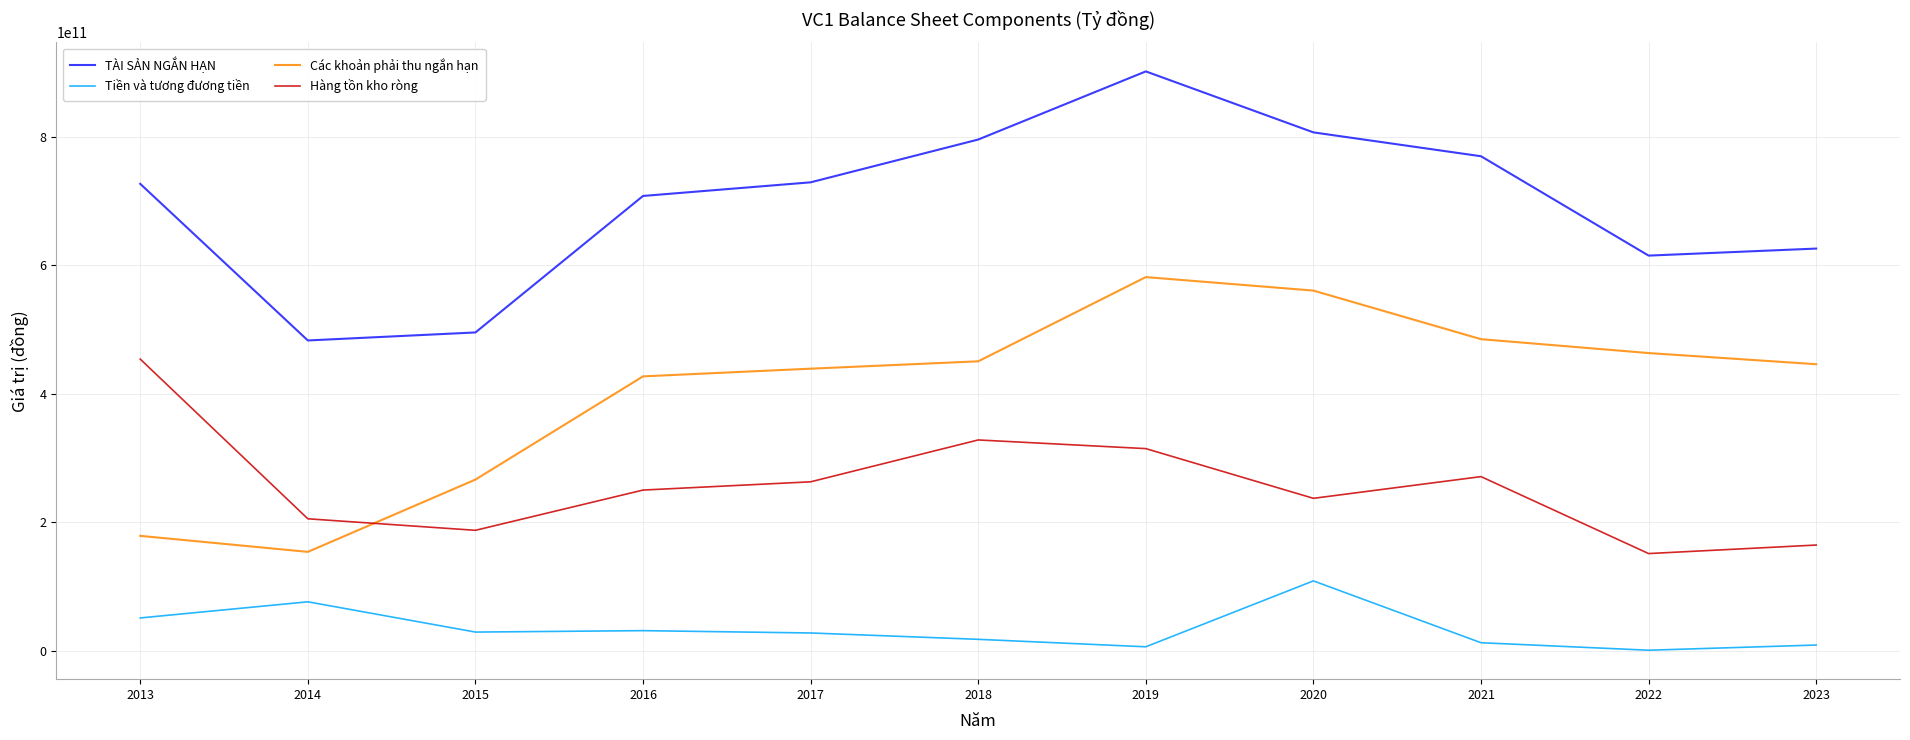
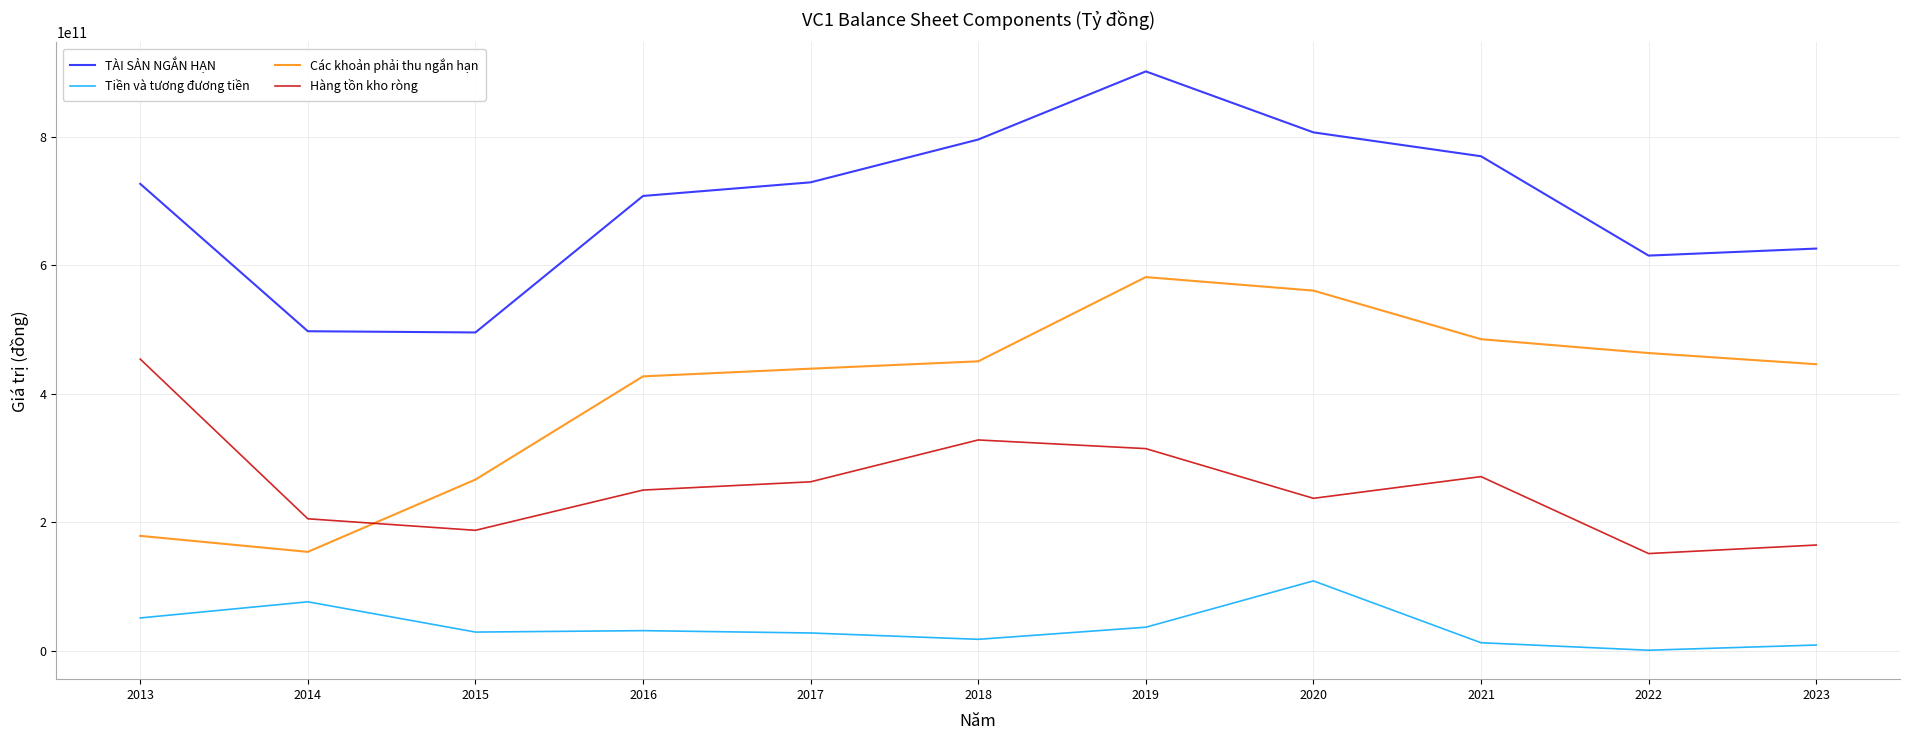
TÀI SẢN NGẮN HẠN, 2014: 480000000000 -> 500000000000
Tiền và tương đương tiền, 2019: 10000000000 -> 40000000000
